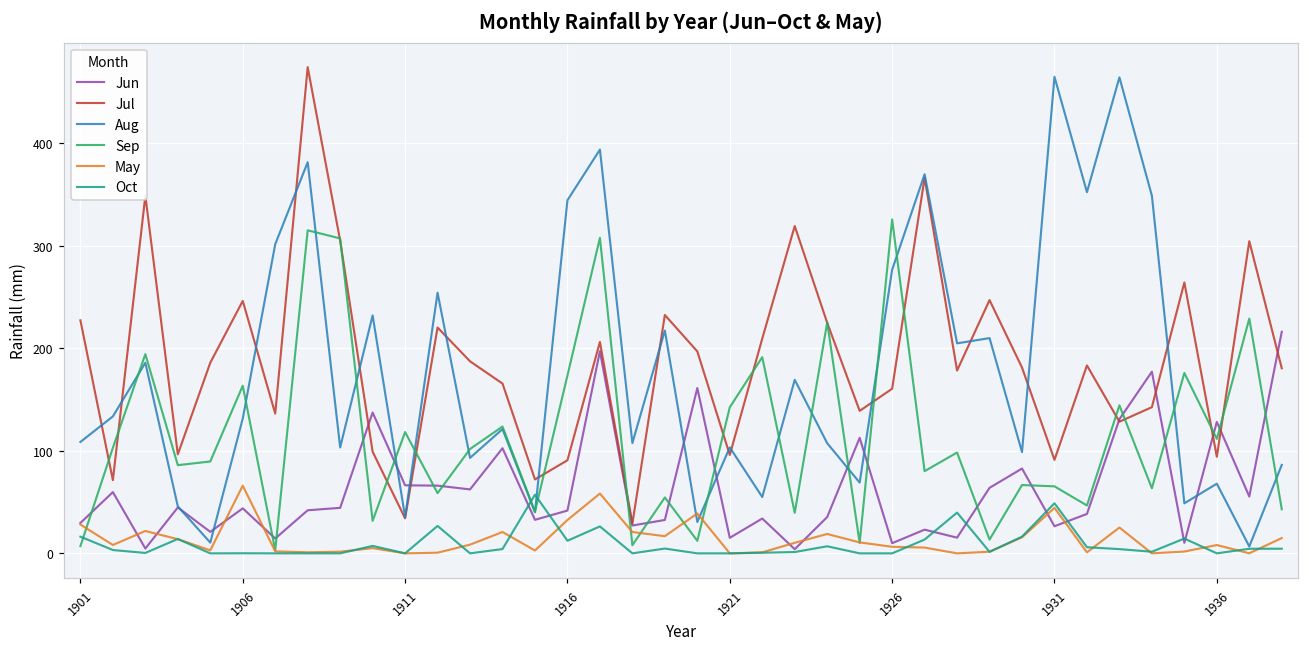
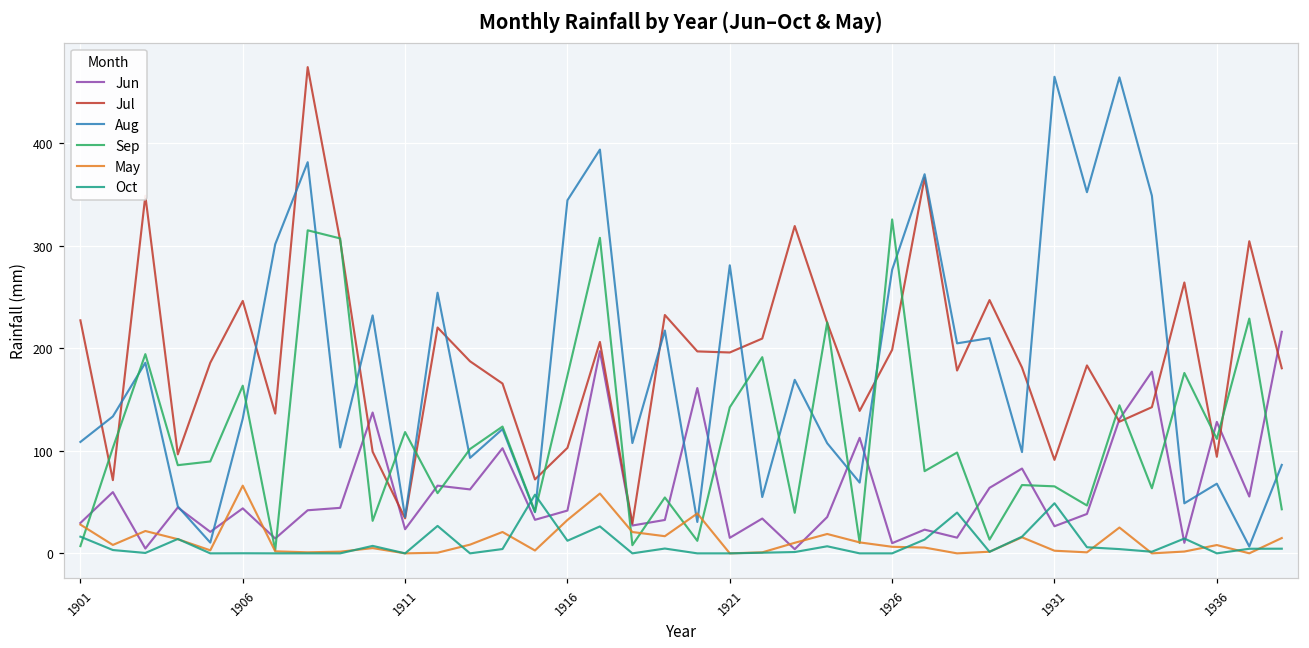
Jun, 1911: 70 -> 20
Jul, 1916: 90 -> 100
Jul, 1921: 100 -> 200
Aug, 1921: 100 -> 280
Jul, 1926: 160 -> 200
May, 1931: 40 -> 0
